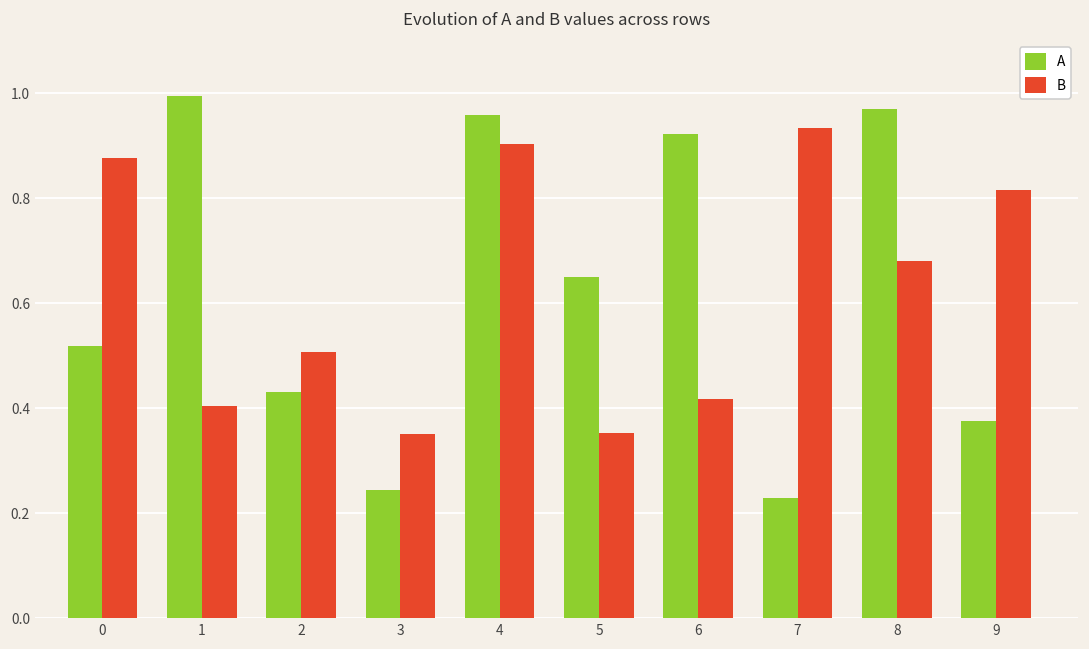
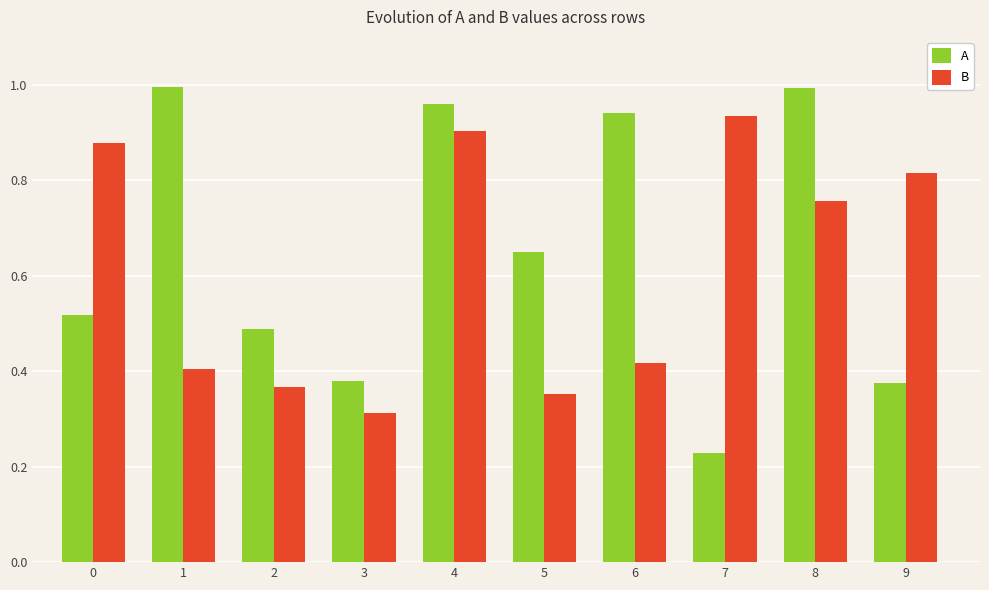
A, 2: 0.43 -> 0.49
B, 2: 0.51 -> 0.37
A, 3: 0.24 -> 0.38
B, 3: 0.35 -> 0.31
A, 6: 0.92 -> 0.94
A, 8: 0.97 -> 0.99
B, 8: 0.68 -> 0.76
